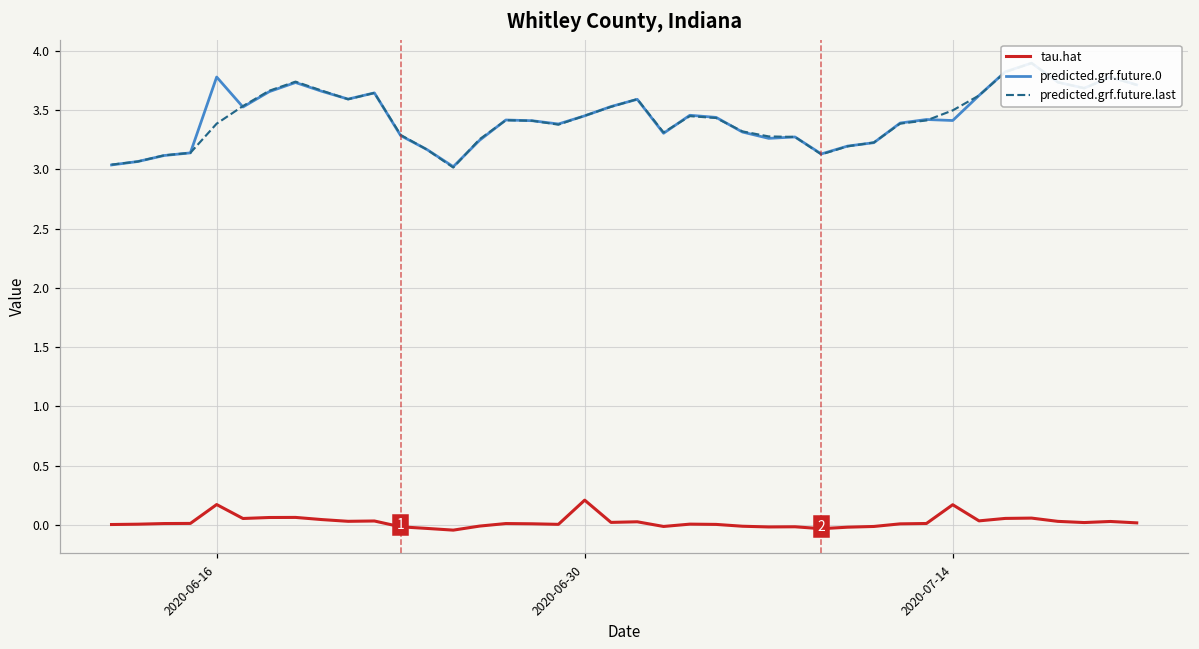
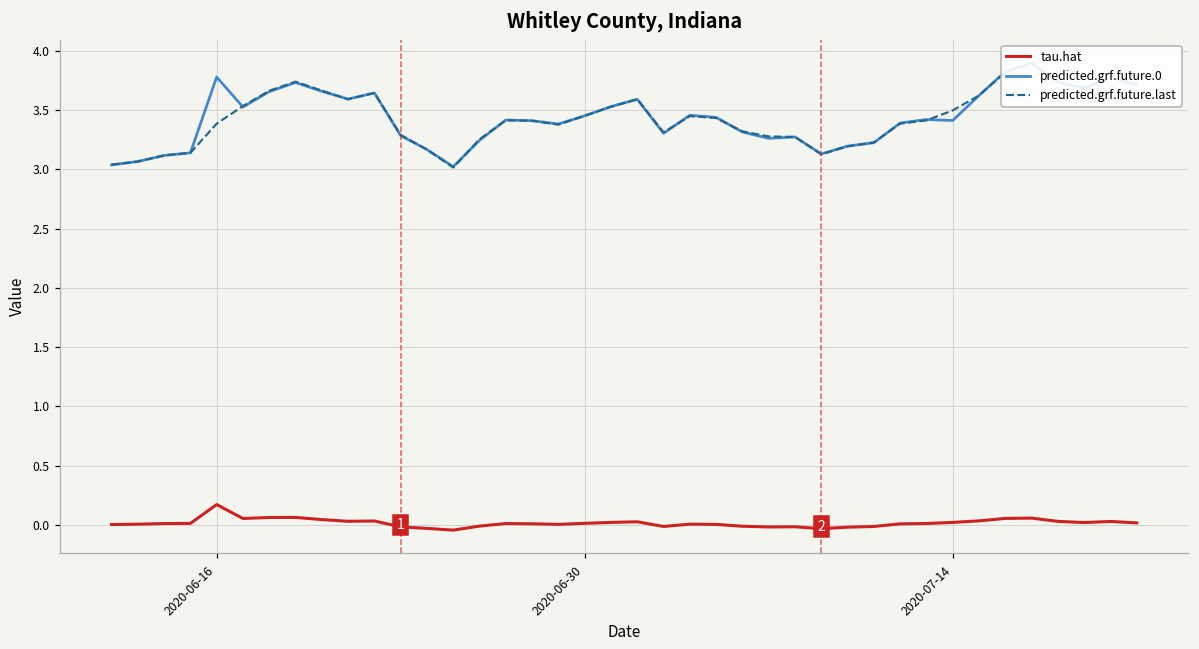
tau.hat, 2020-06-30: 0.21 -> 0.01
tau.hat, 2020-07-14: 0.17 -> 0.02
